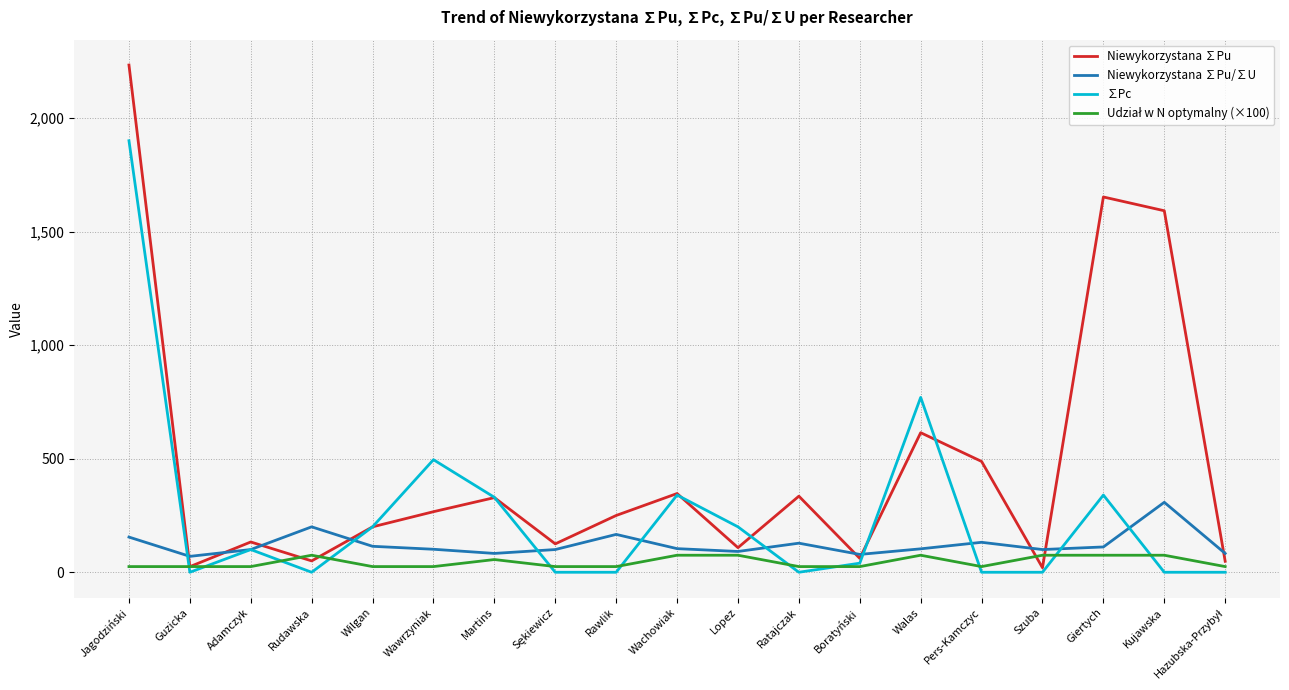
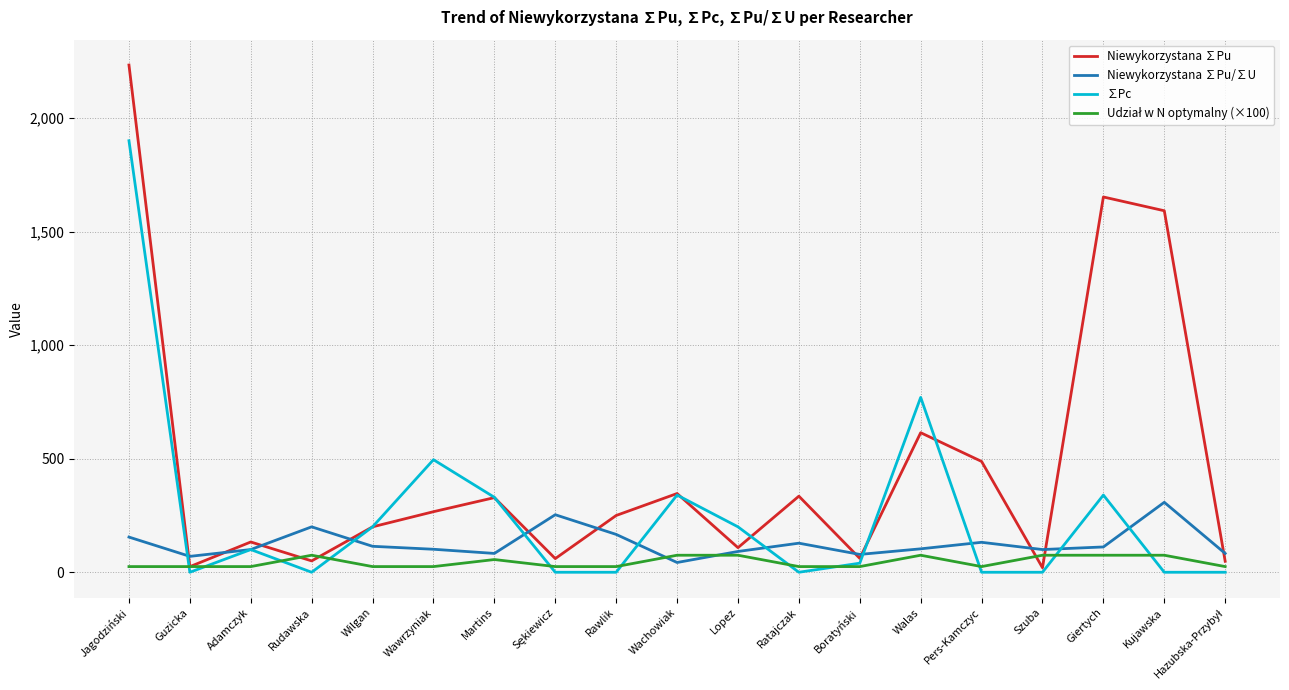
Niewykorzystana ∑Pu, Sękiewicz: 120 -> 60
Niewykorzystana ∑Pu/∑U, Sękiewicz: 100 -> 250
Niewykorzystana ∑Pu/∑U, Wachowiak: 100 -> 40
